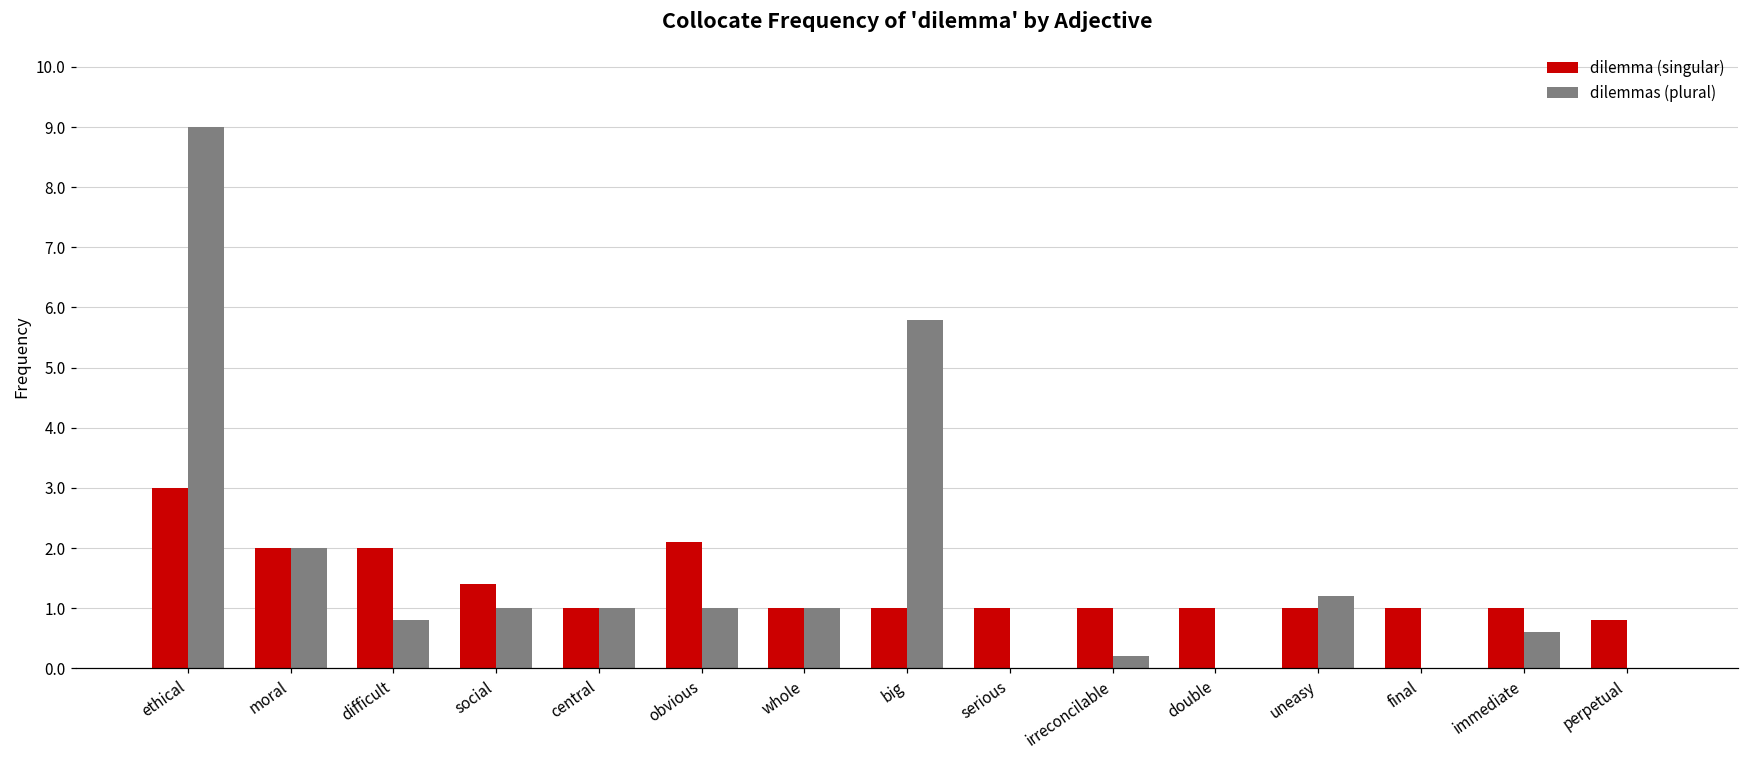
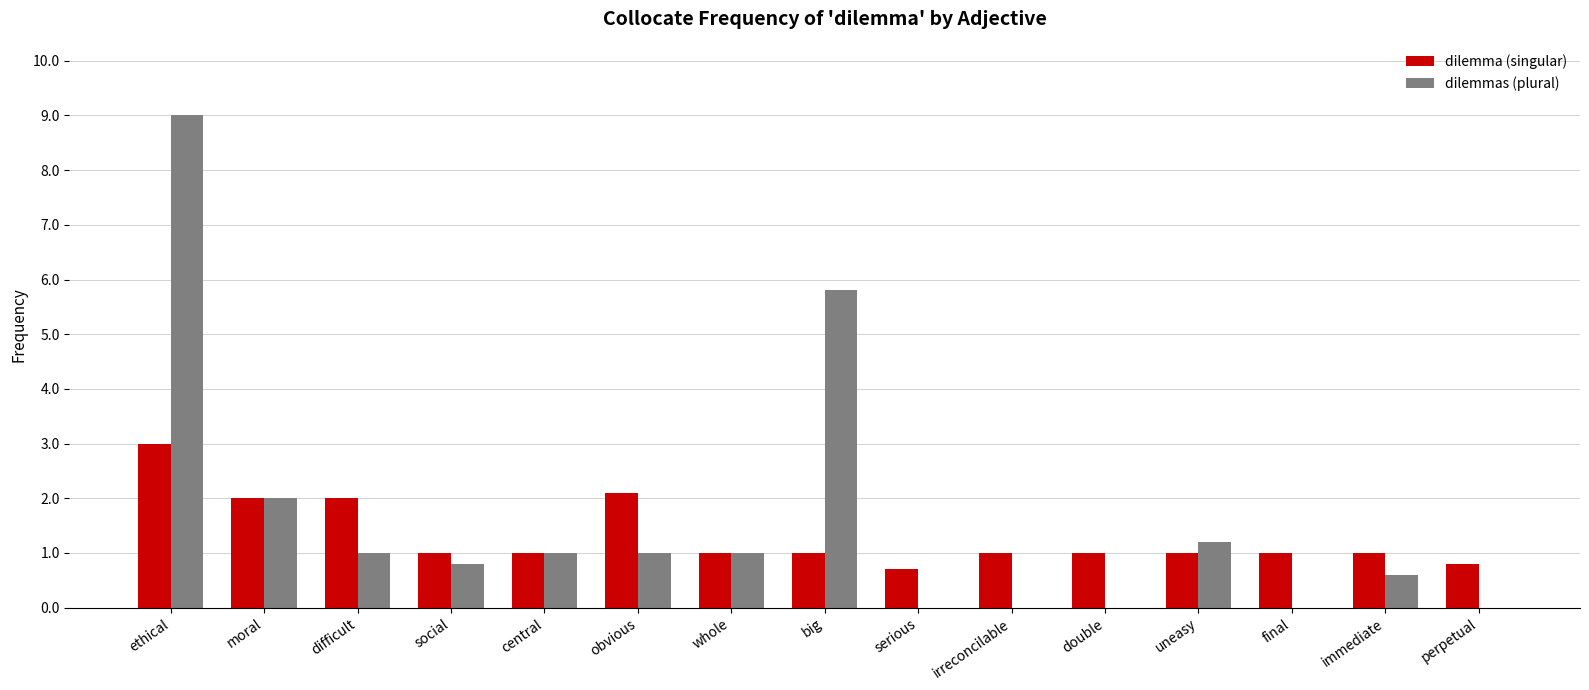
dilemmas (plural), difficult: 0.8 -> 1.0
dilemma (singular), social: 1.4 -> 1.0
dilemmas (plural), social: 1.0 -> 0.8
dilemma (singular), serious: 1.0 -> 0.7
dilemmas (plural), irreconcilable: 0.2 -> 0.0
